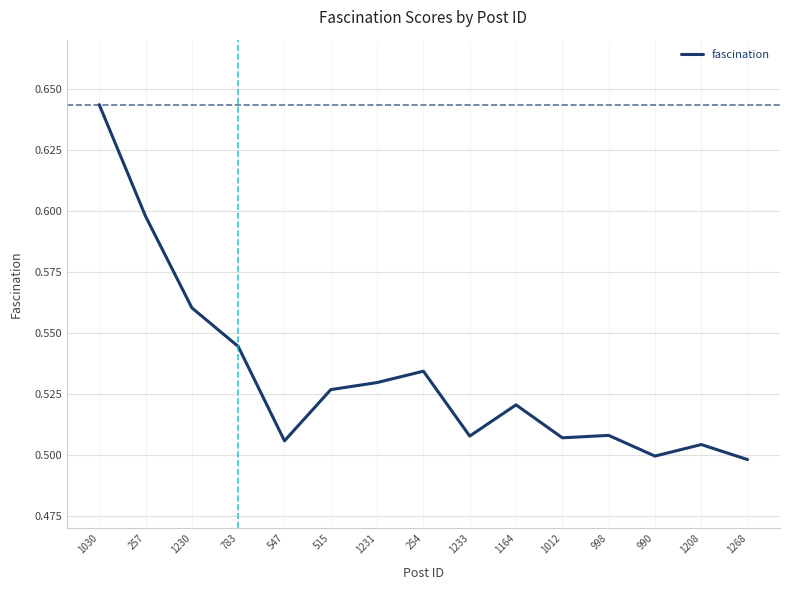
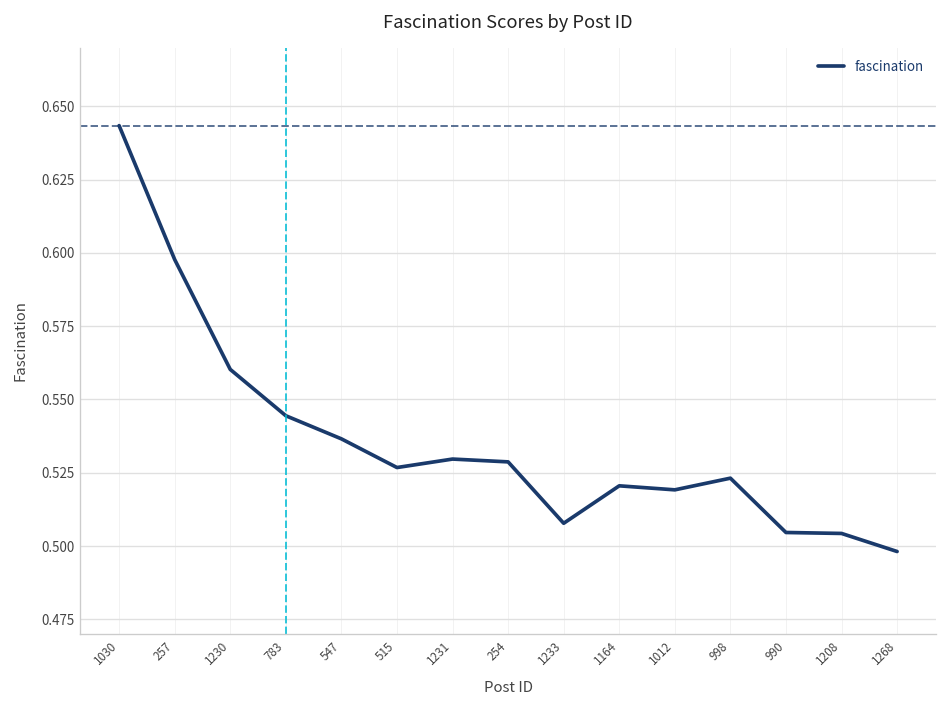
547: 0.506 -> 0.537
254: 0.534 -> 0.529
1012: 0.507 -> 0.519
998: 0.508 -> 0.523
990: 0.500 -> 0.505
